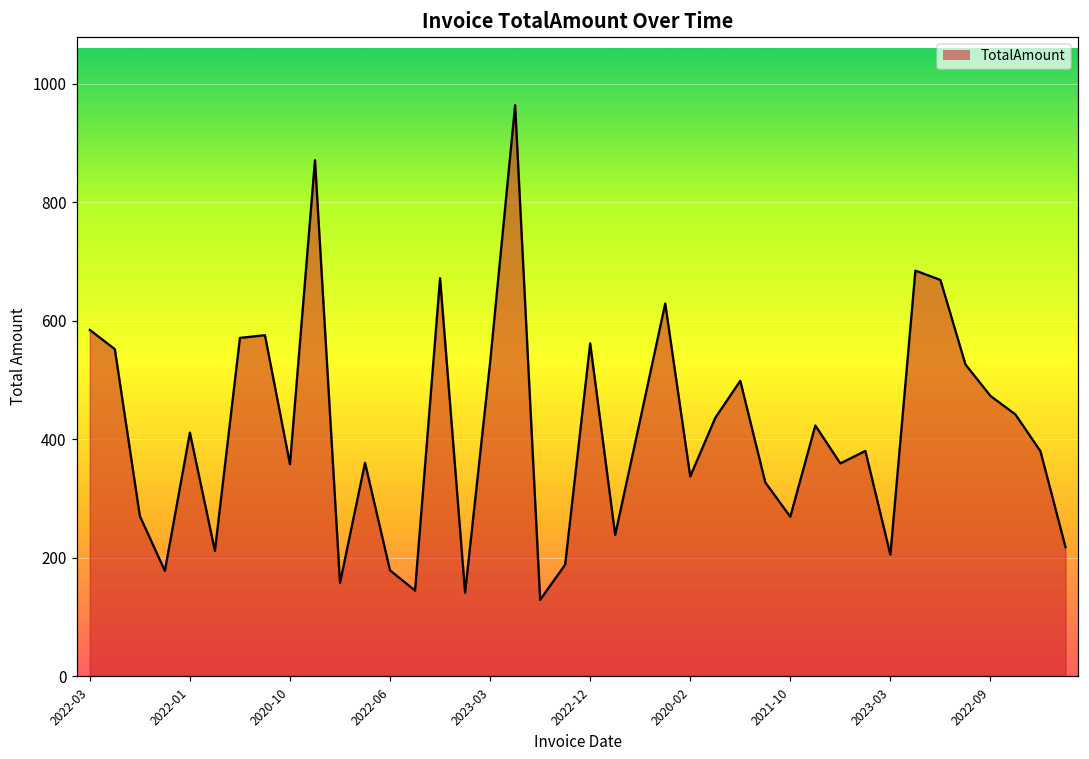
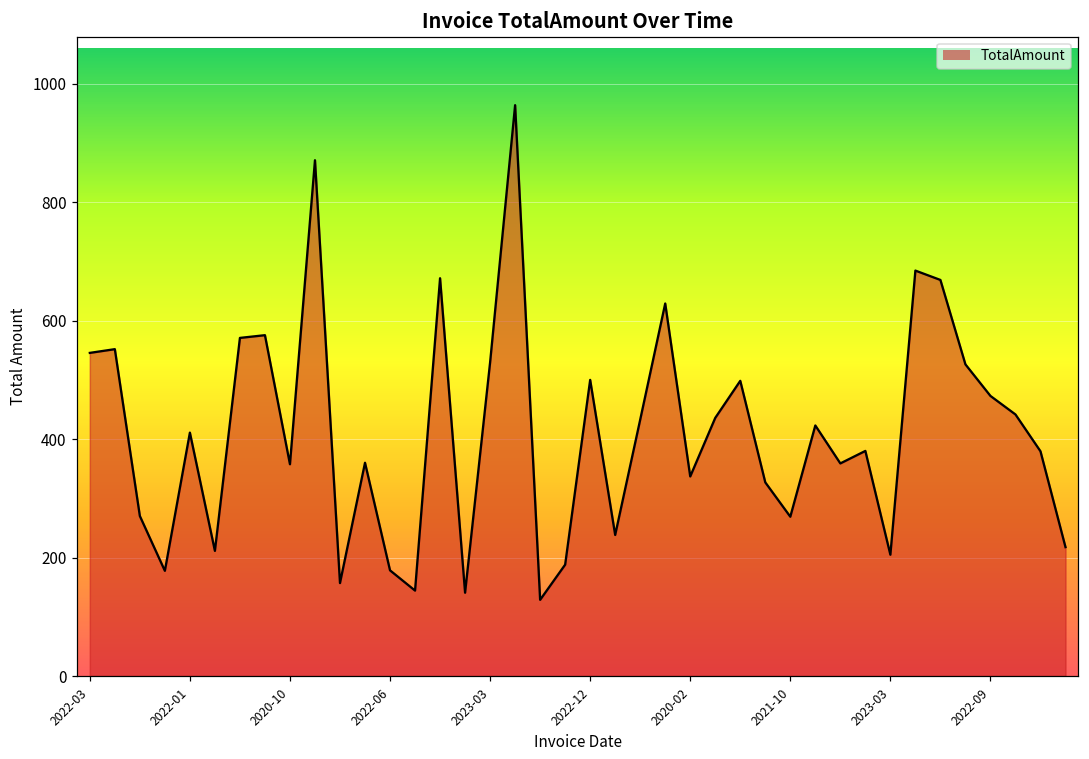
2022-03: 580 -> 550
2022-12: 560 -> 500
